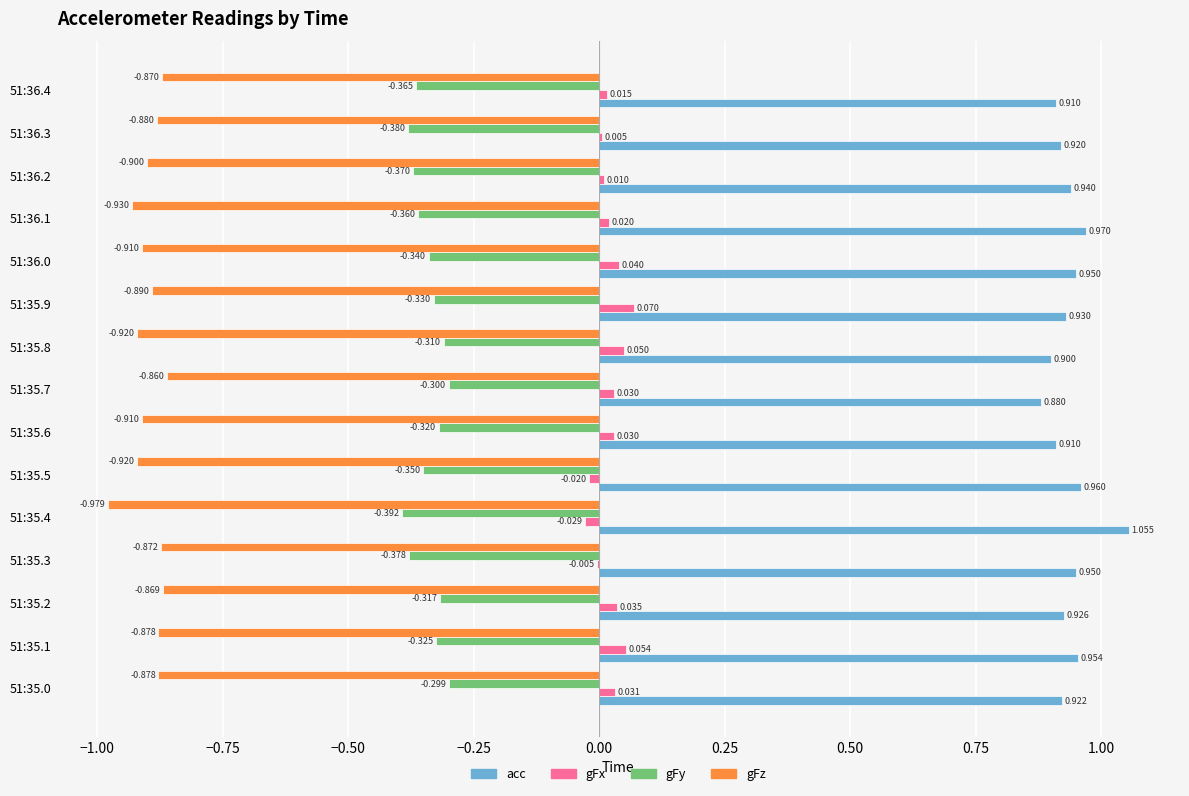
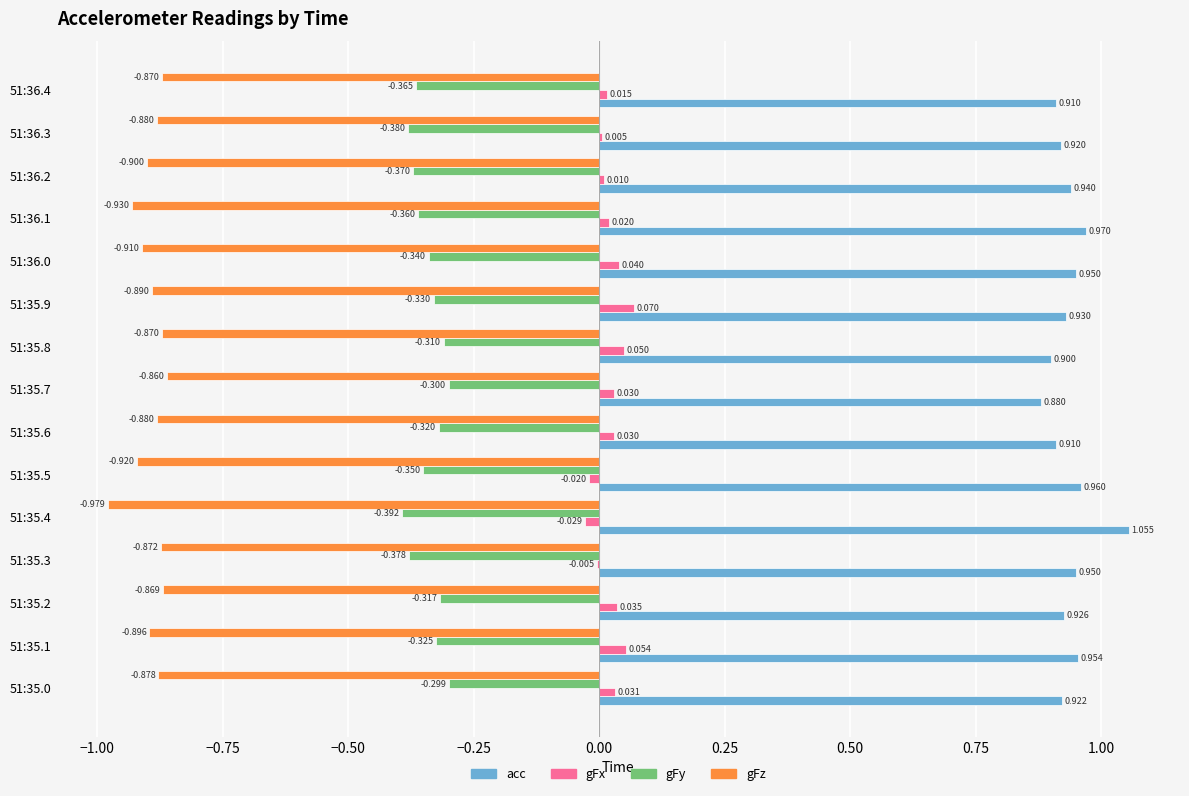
gFz, 51:35.8: -0.920 -> -0.870
gFz, 51:35.6: -0.910 -> -0.880
gFz, 51:35.1: -0.878 -> -0.896
